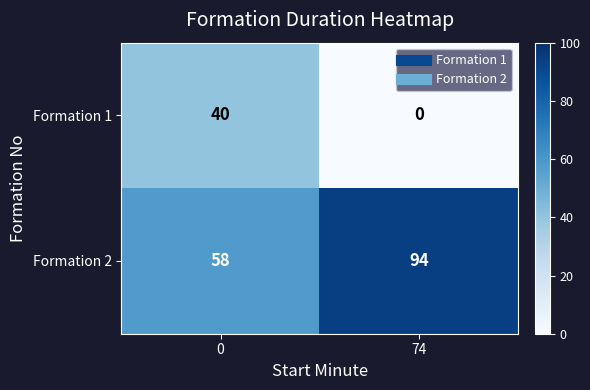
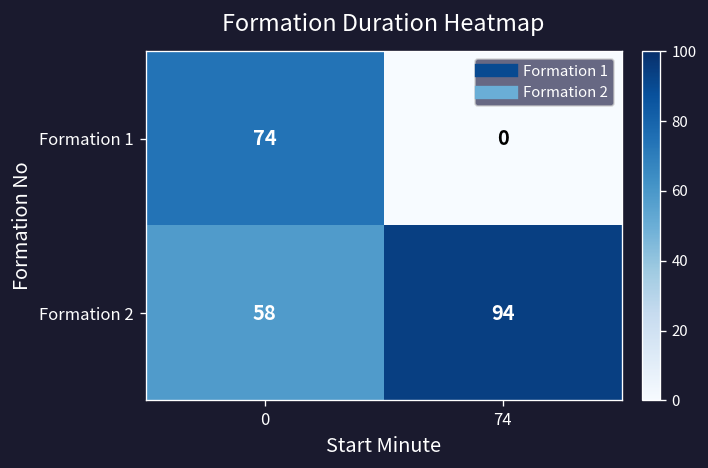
Formation 1, 0: 40 -> 74
